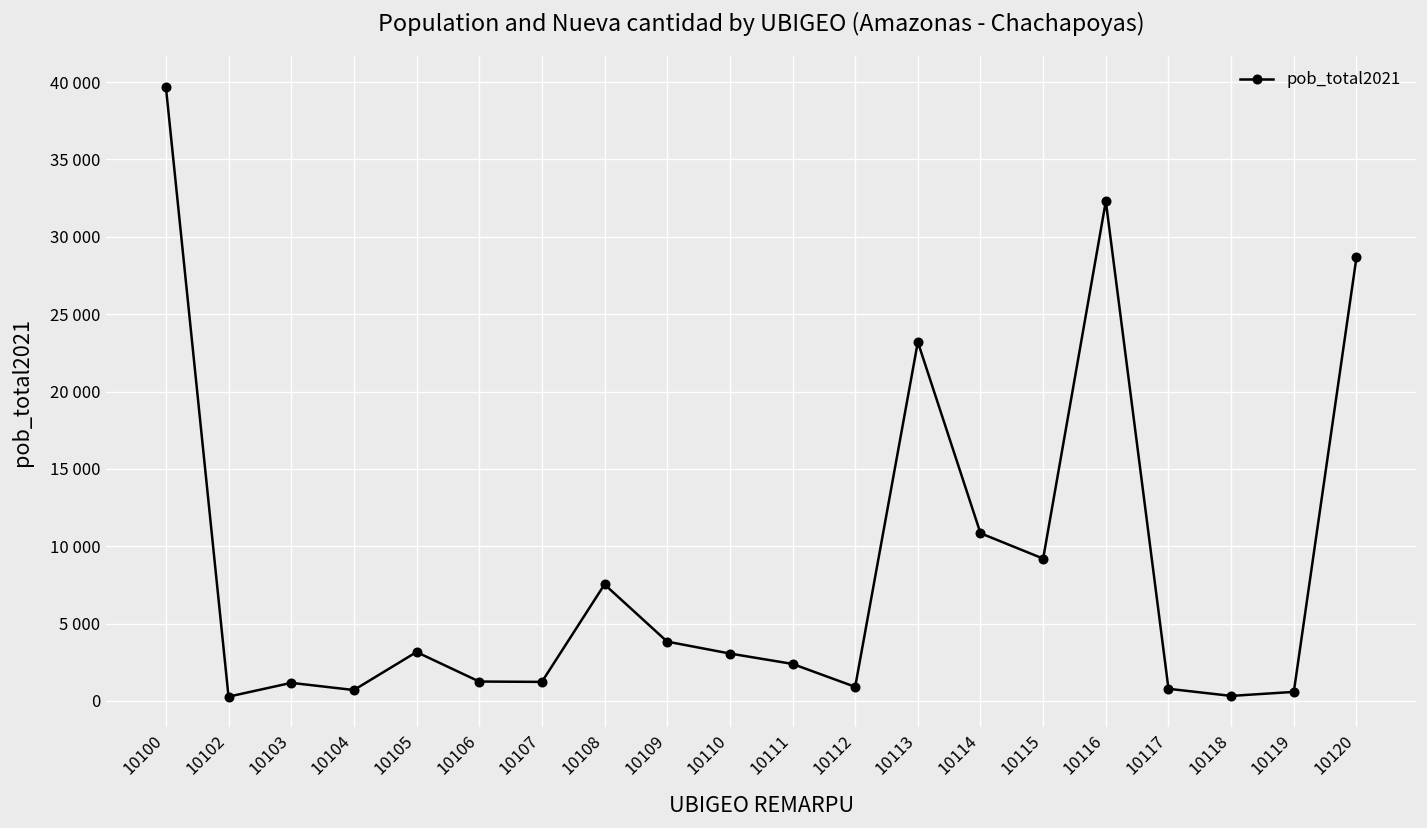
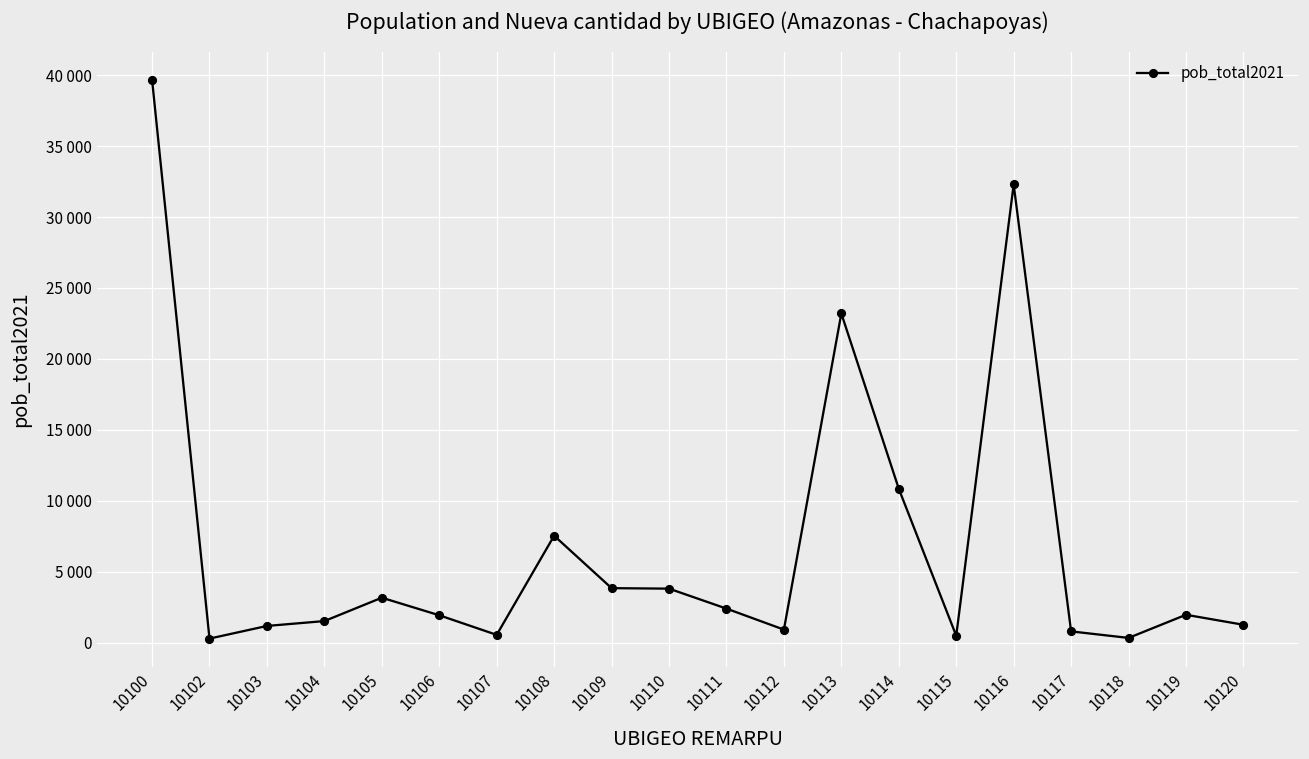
10104: 700 -> 1500
10106: 1300 -> 1900
10107: 1200 -> 500
10110: 3100 -> 3800
10115: 9200 -> 500
10119: 600 -> 2000
10120: 28700 -> 1300
